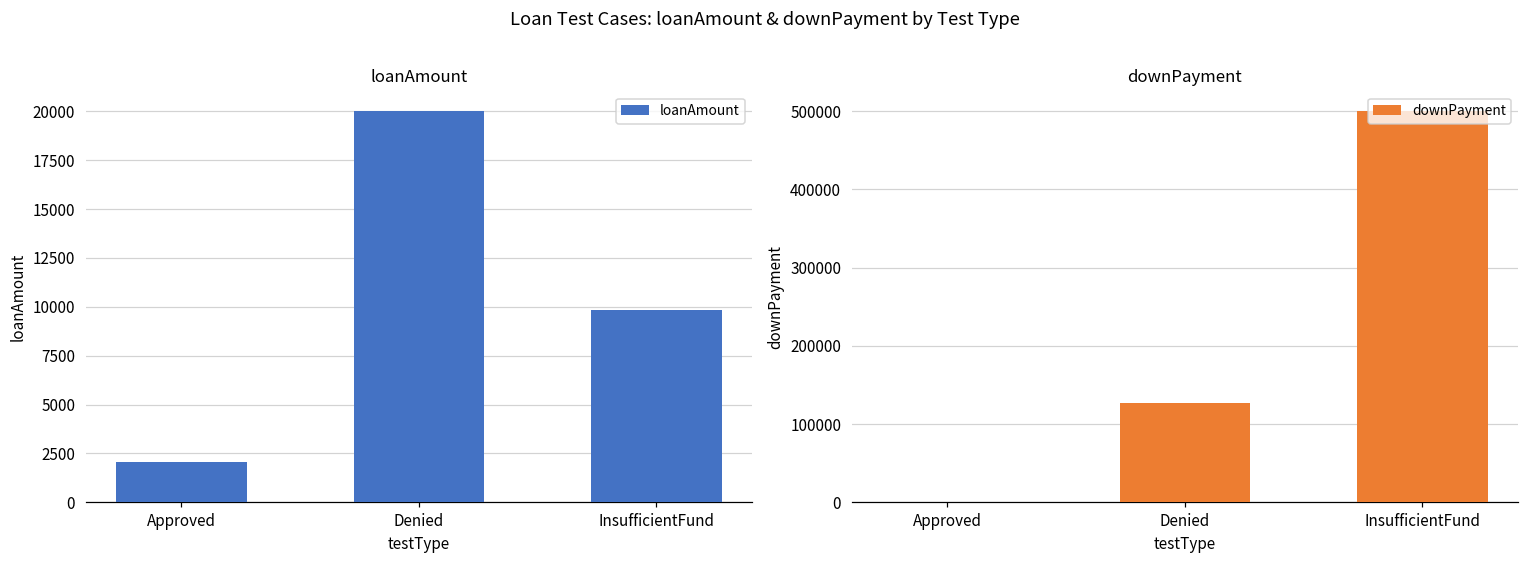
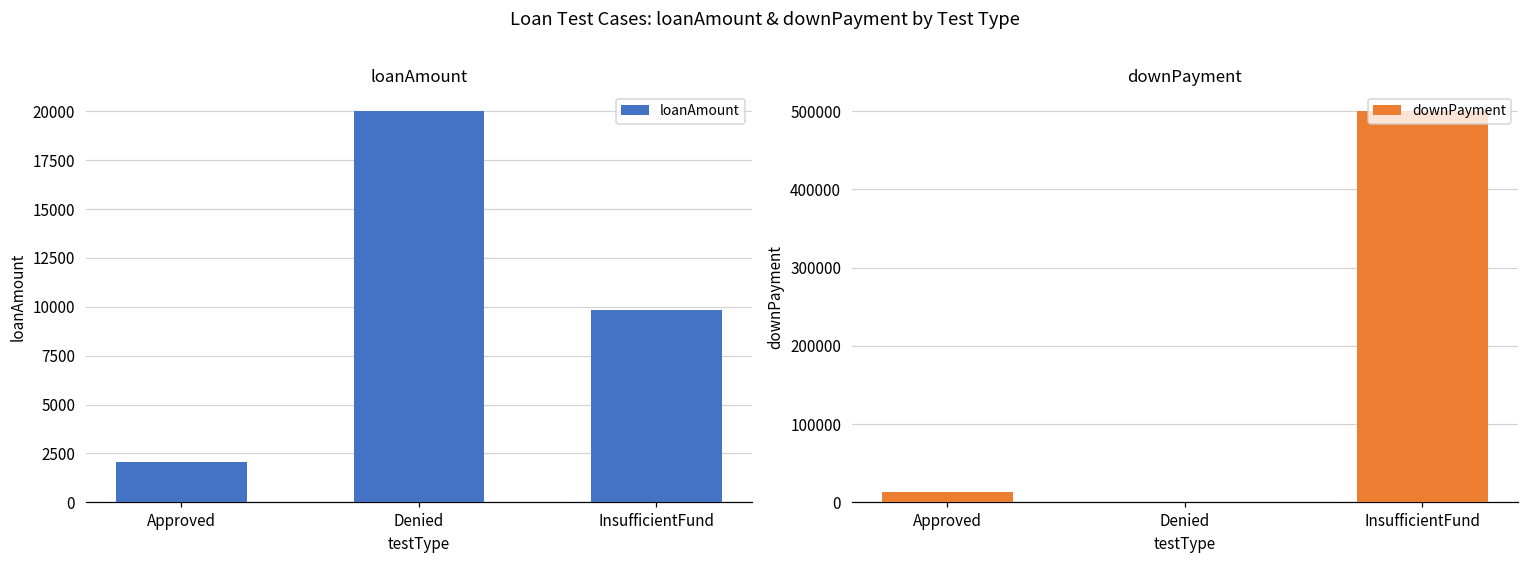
downPayment, Approved: 0 -> 10000
downPayment, Denied: 130000 -> 0
